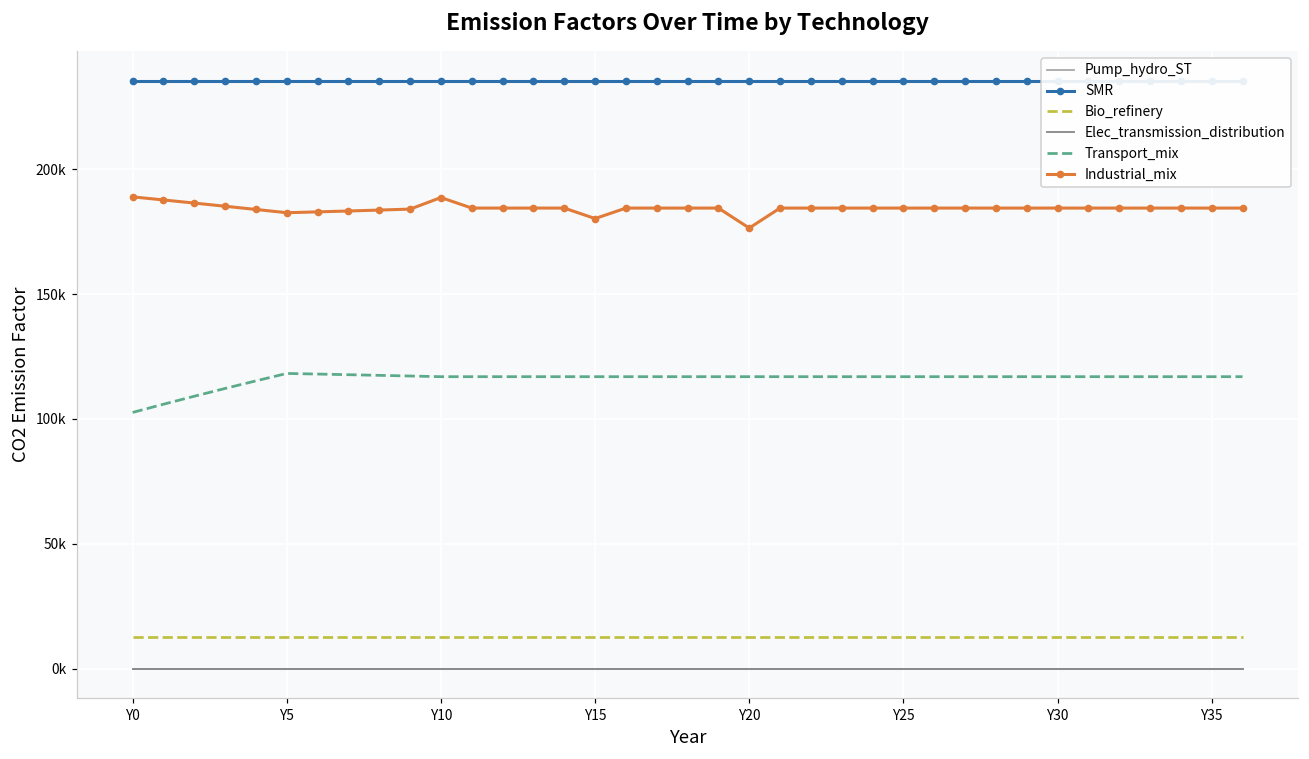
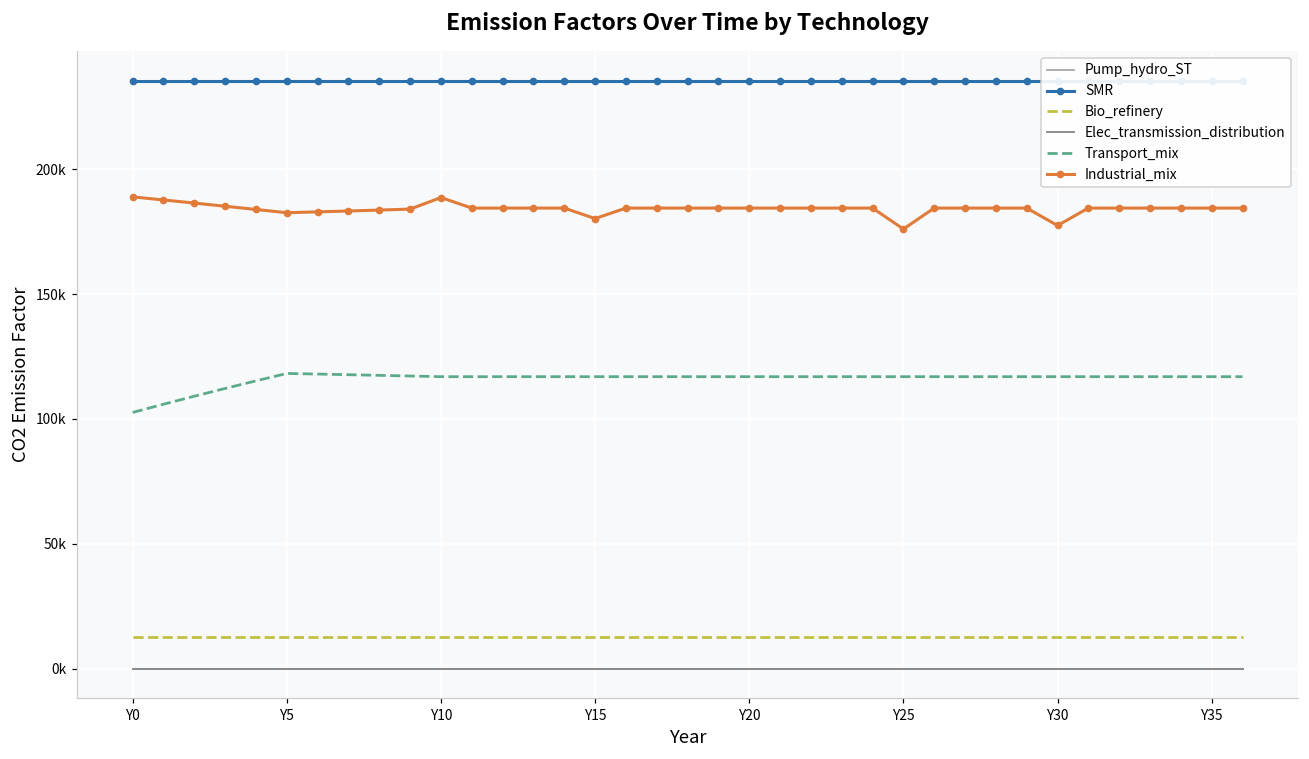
Industrial_mix, Y20: 176000 -> 184000
Industrial_mix, Y25: 184000 -> 176000
Industrial_mix, Y30: 184000 -> 177000
